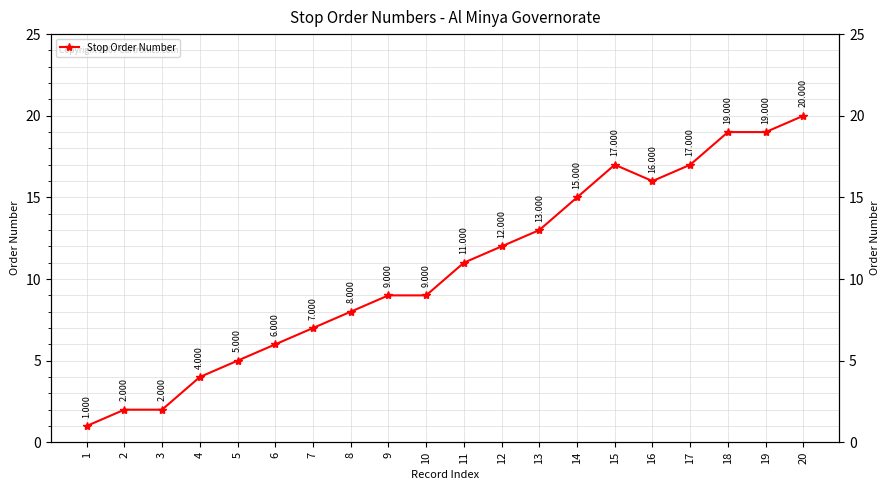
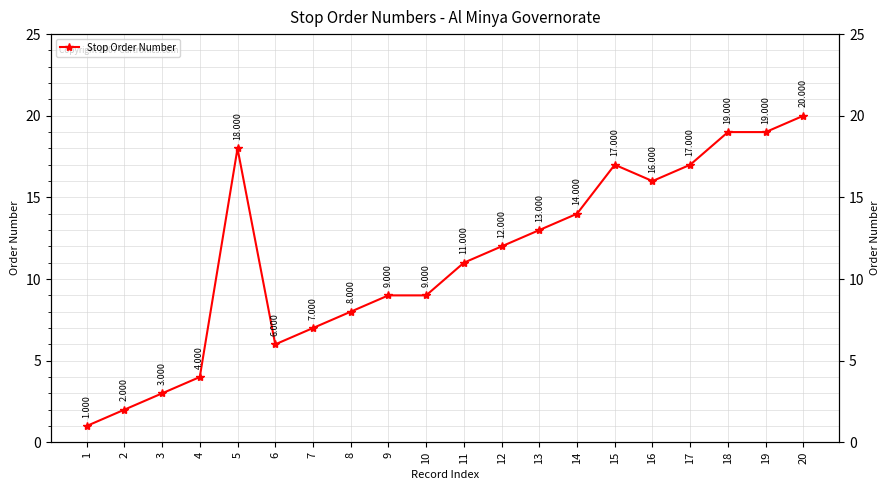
3: 2.000 -> 3.000
5: 5.000 -> 18.000
14: 15.000 -> 14.000
